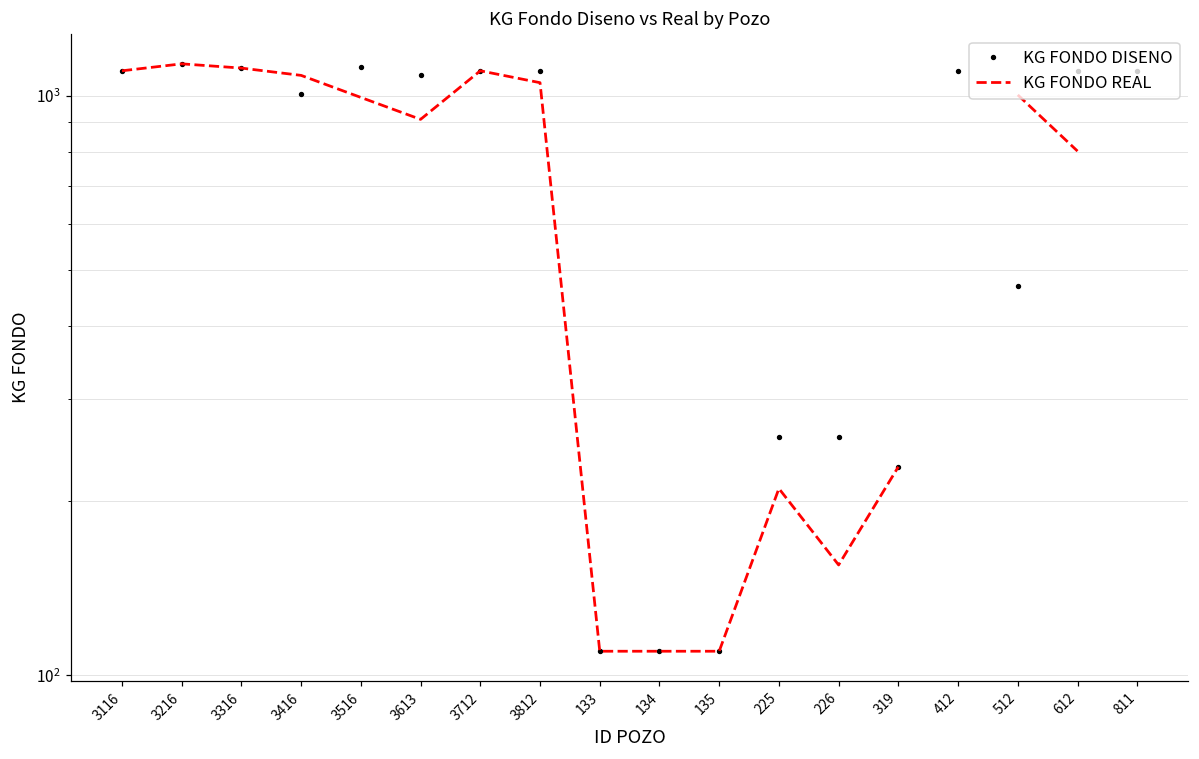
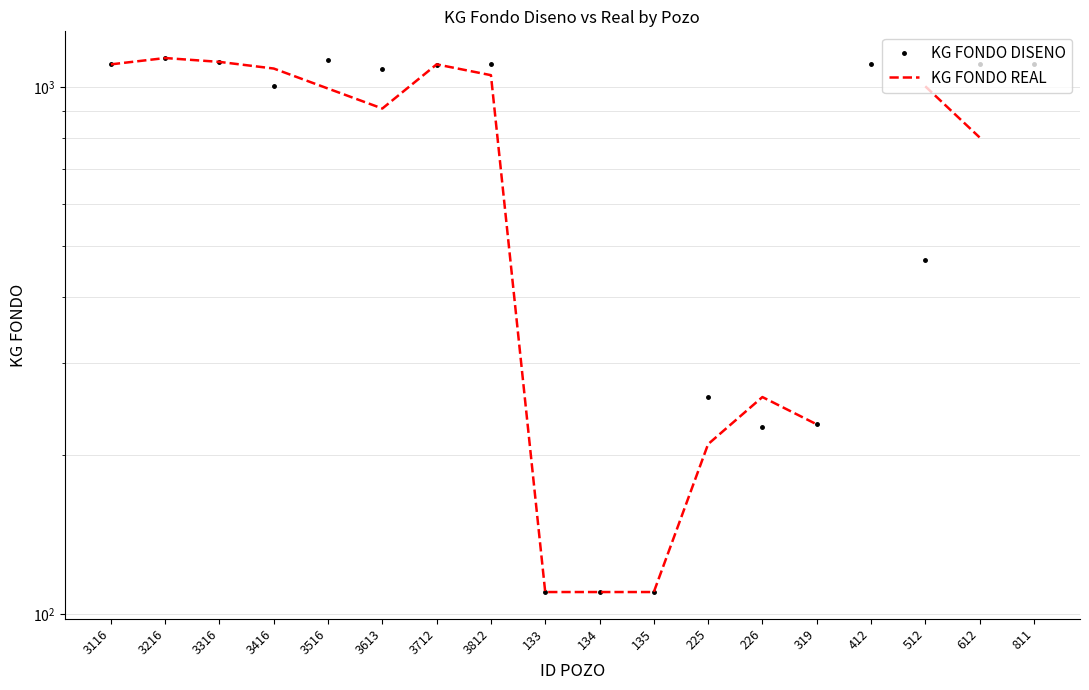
KG FONDO DISENO, 226: 260 -> 226
KG FONDO REAL, 226: 155 -> 260
